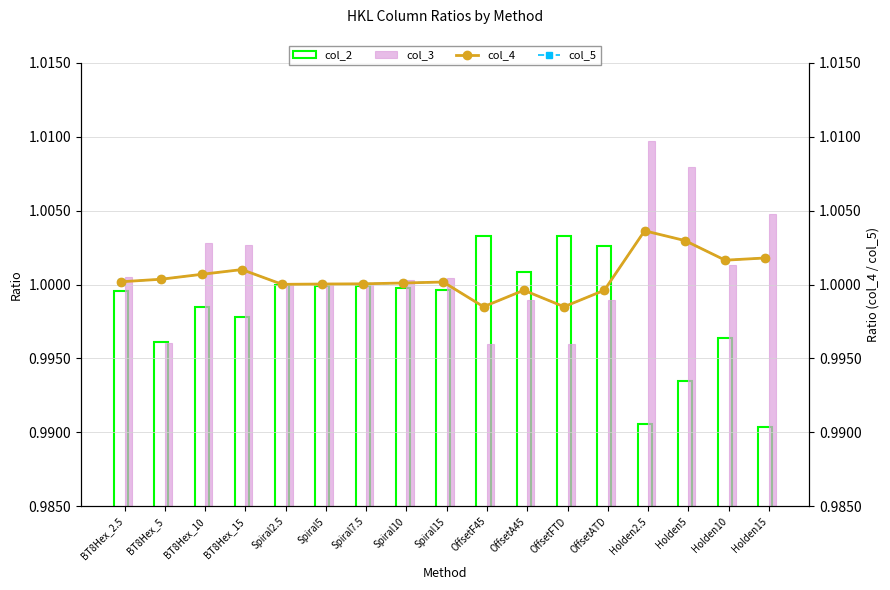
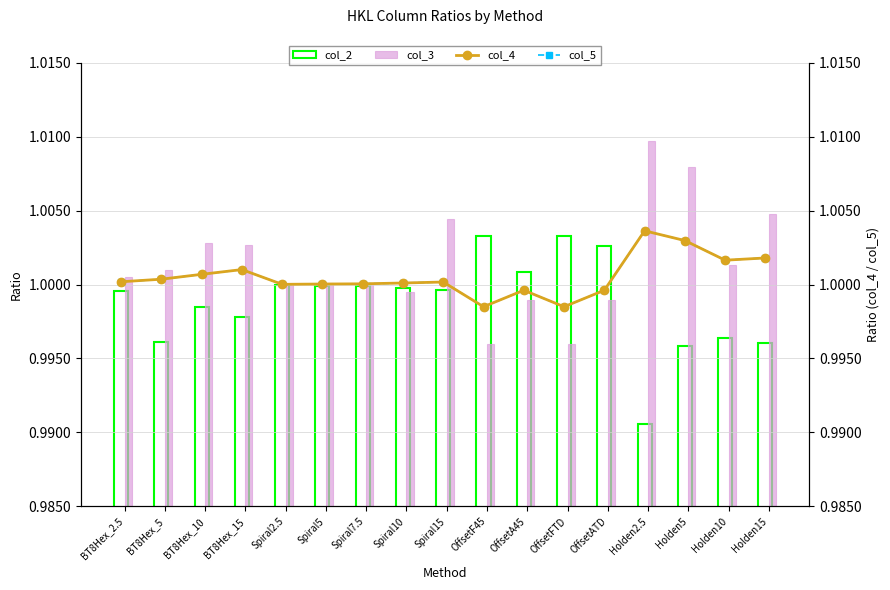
col_3, BT8Hex_5: 0.9960 -> 1.0010
col_3, Spiral10: 1.0003 -> 0.9995
col_3, Spiral15: 1.0005 -> 1.0044
col_2, Holden5: 0.9935 -> 0.9958
col_2, Holden15: 0.9904 -> 0.9960
